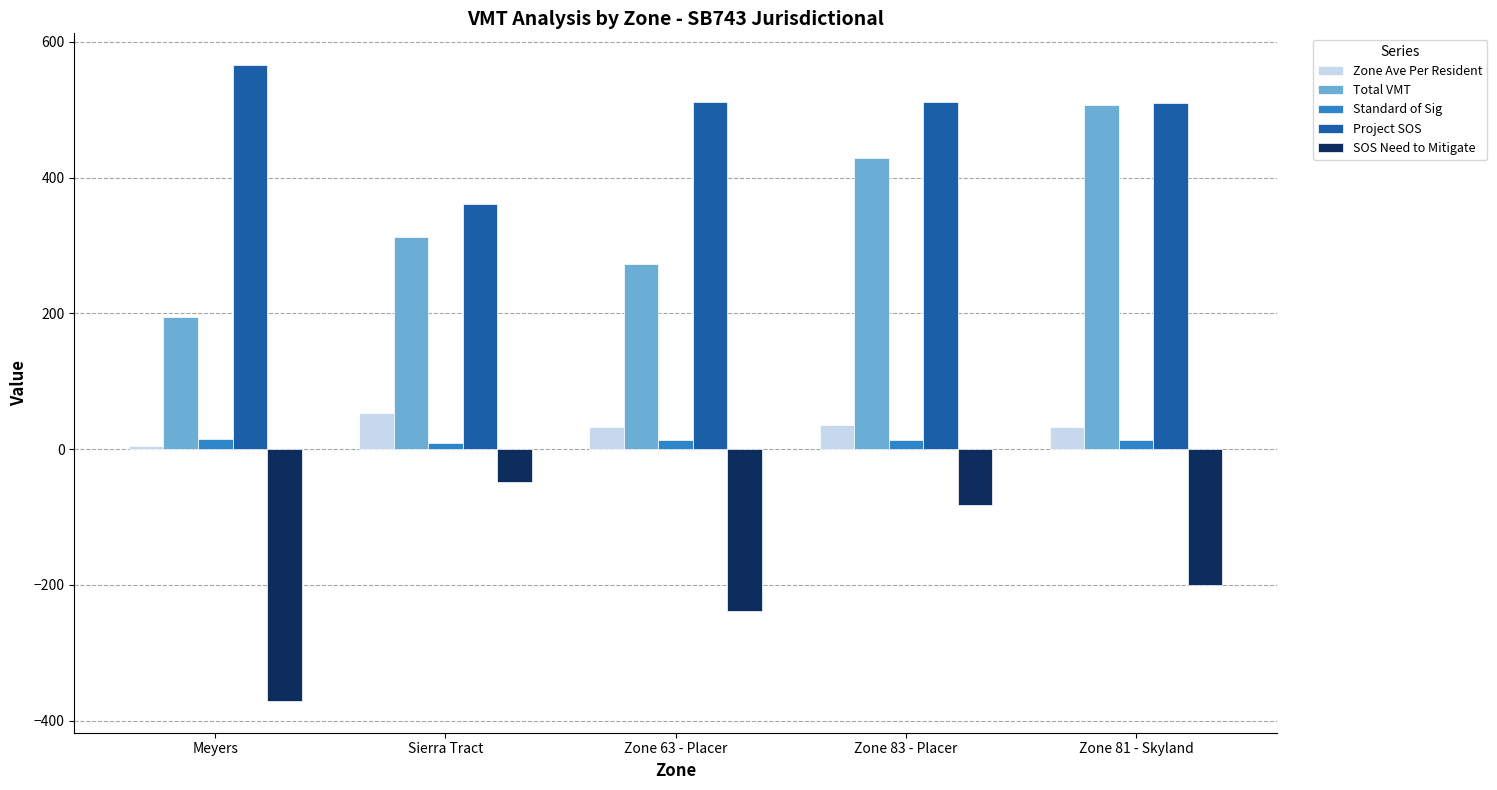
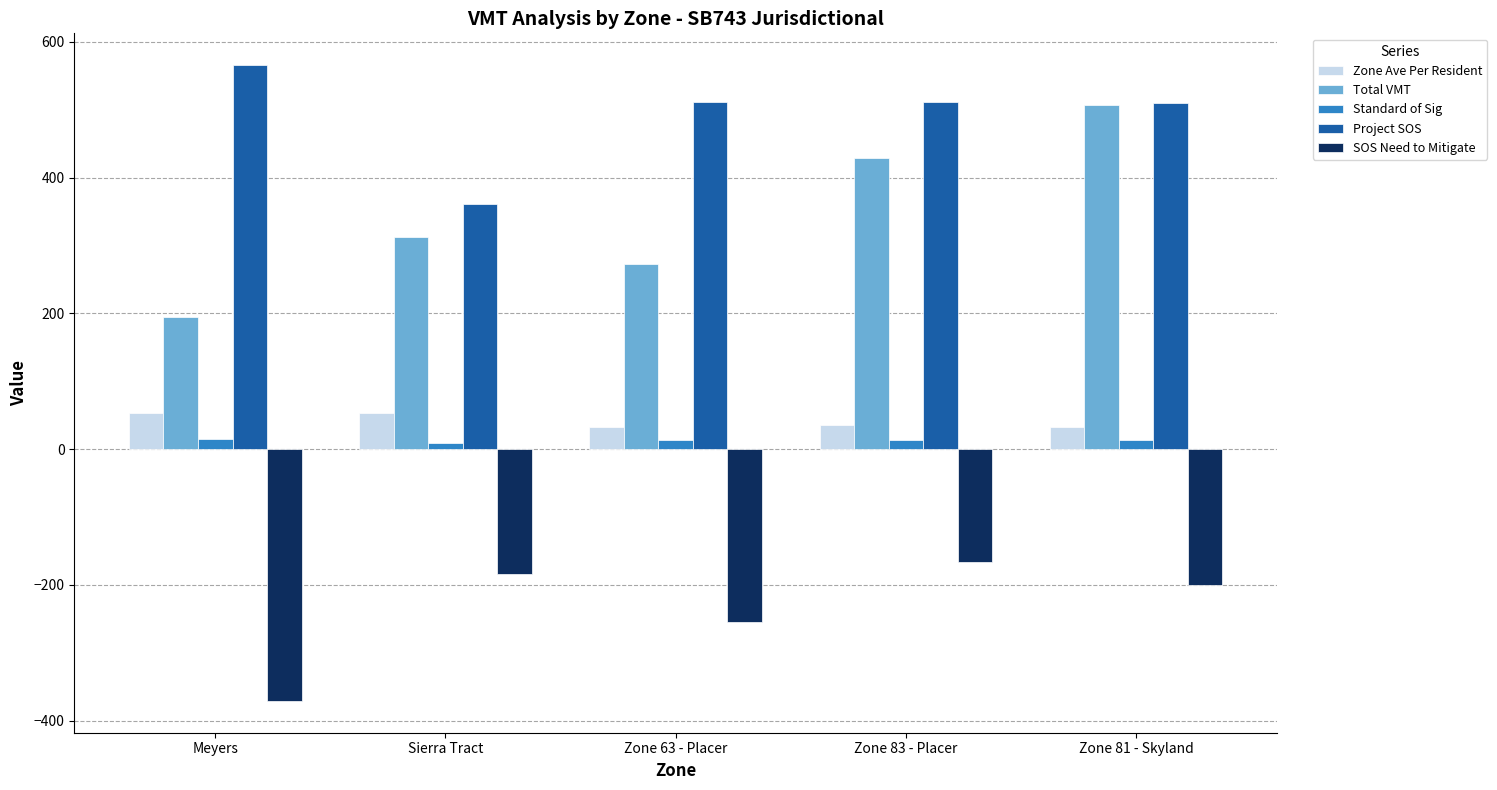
Zone Ave Per Resident, Meyers: 10 -> 50
SOS Need to Mitigate, Sierra Tract: -50 -> -180
SOS Need to Mitigate, Zone 63 - Placer: -240 -> -250
SOS Need to Mitigate, Zone 83 - Placer: -80 -> -170
